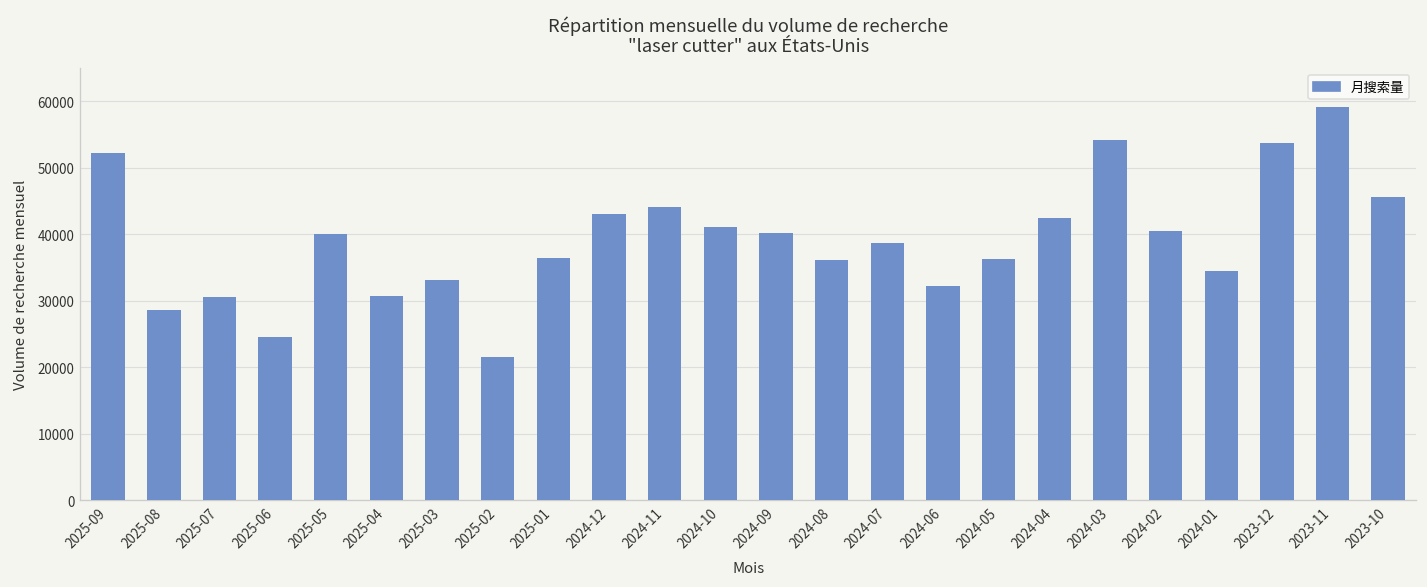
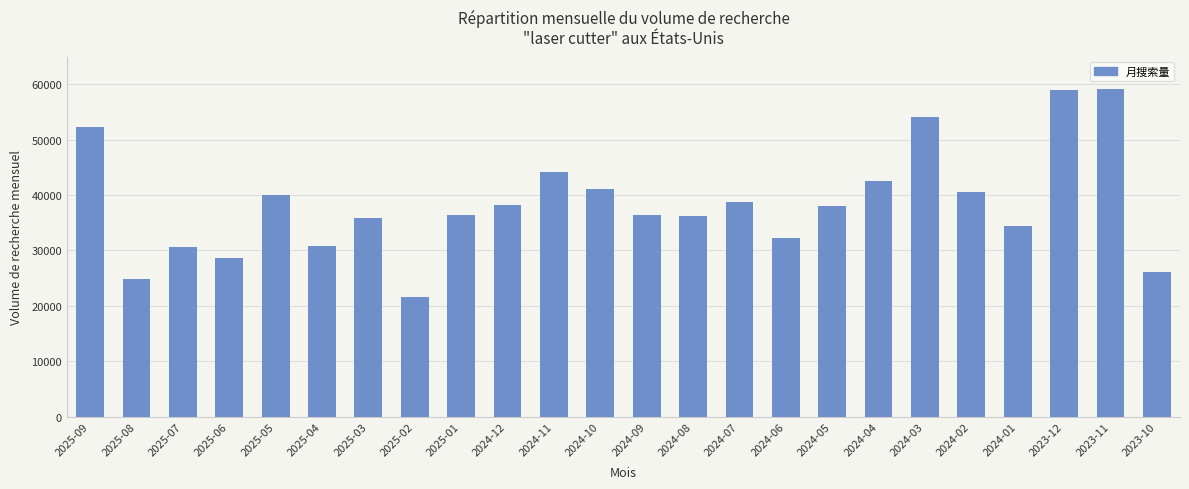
2025-08: 29000 -> 25000
2025-06: 25000 -> 29000
2025-03: 33000 -> 36000
2024-12: 43000 -> 38000
2024-09: 40000 -> 36000
2024-05: 36000 -> 38000
2023-12: 54000 -> 59000
2023-10: 46000 -> 26000
